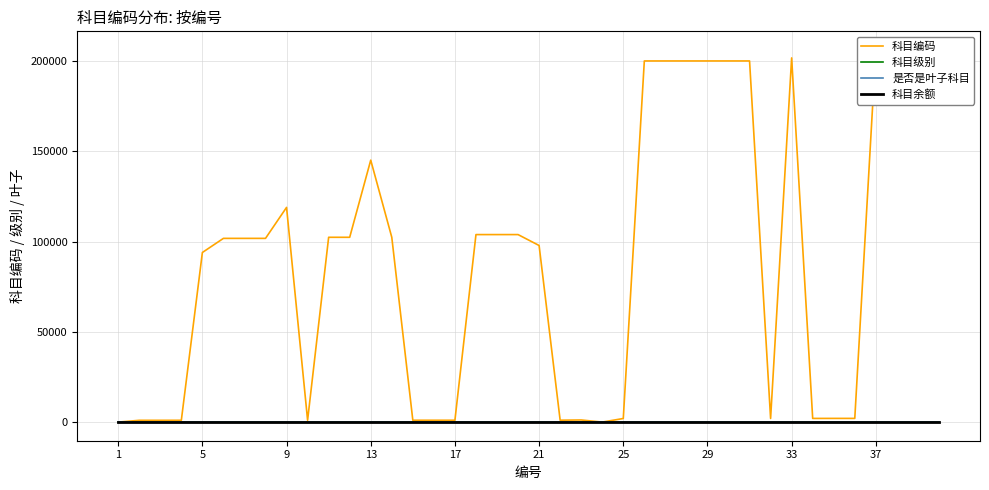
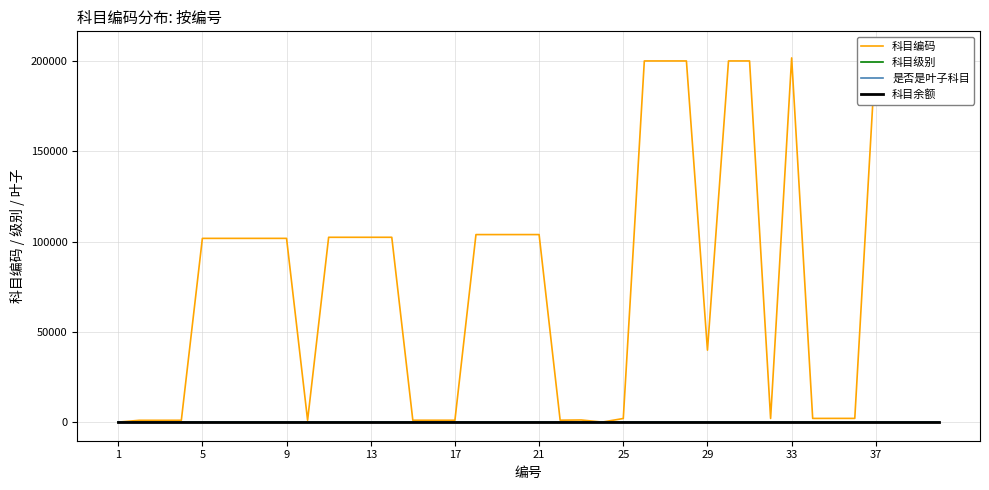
科目编码, 5: 94000 -> 102000
科目编码, 9: 119000 -> 102000
科目编码, 13: 145000 -> 102000
科目编码, 21: 98000 -> 104000
科目编码, 29: 200000 -> 40000
